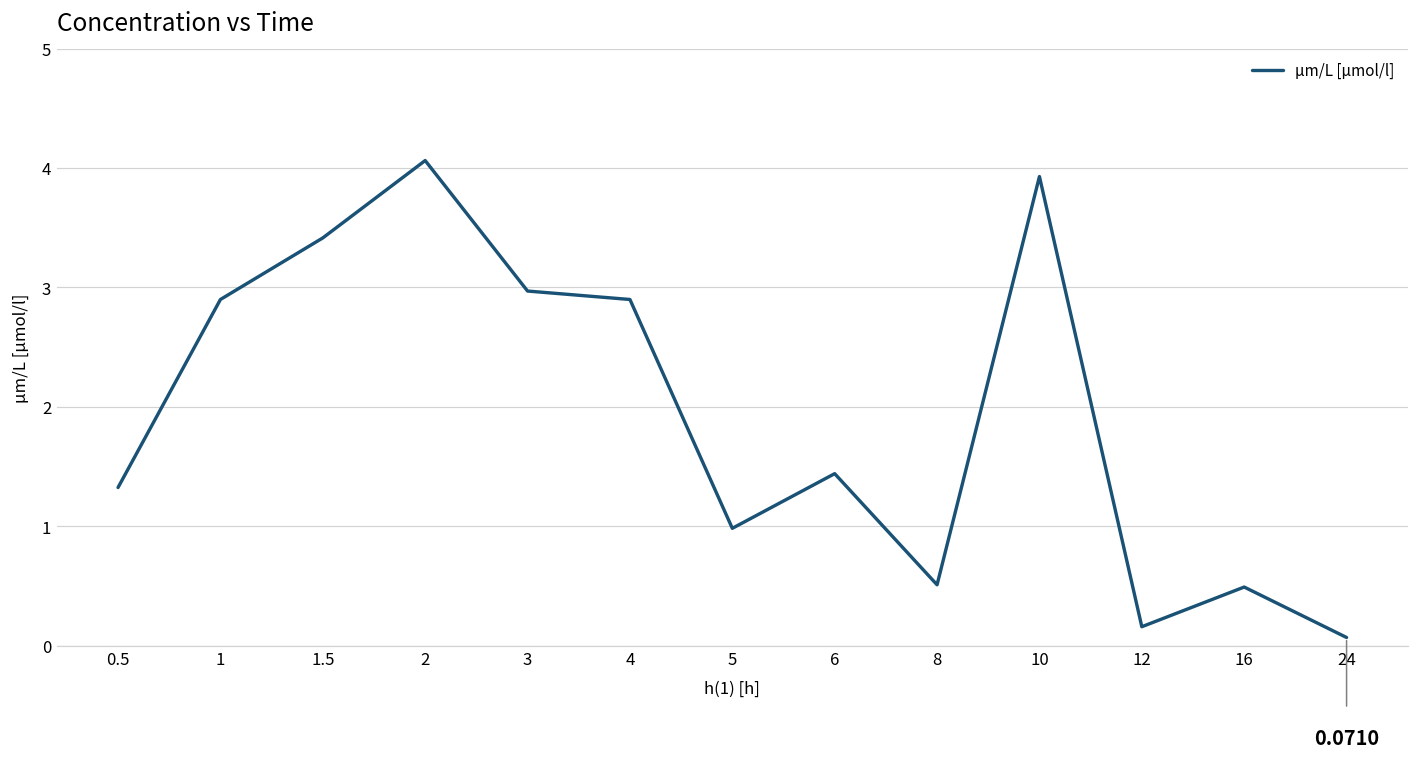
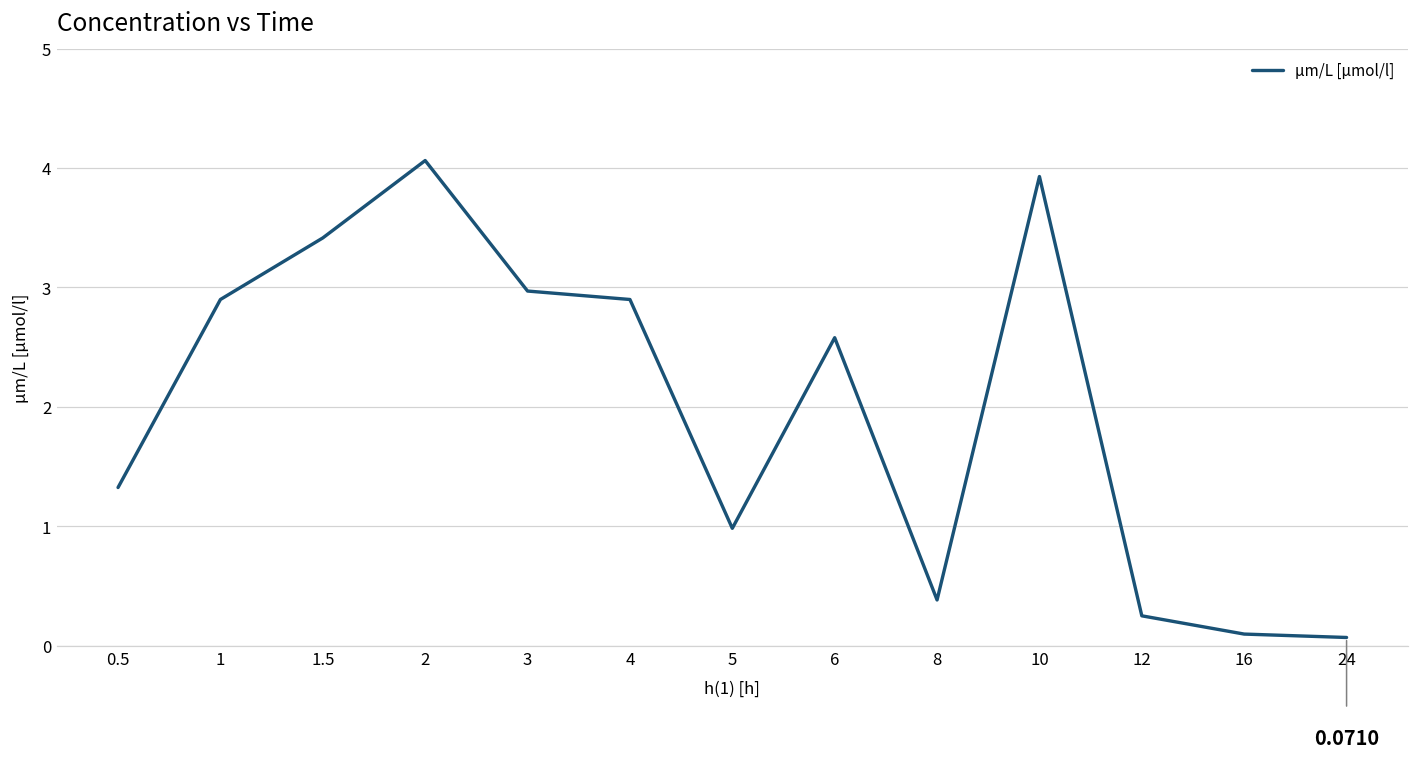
6: 1.44 -> 2.58
8: 0.51 -> 0.39
12: 0.16 -> 0.25
16: 0.49 -> 0.10
